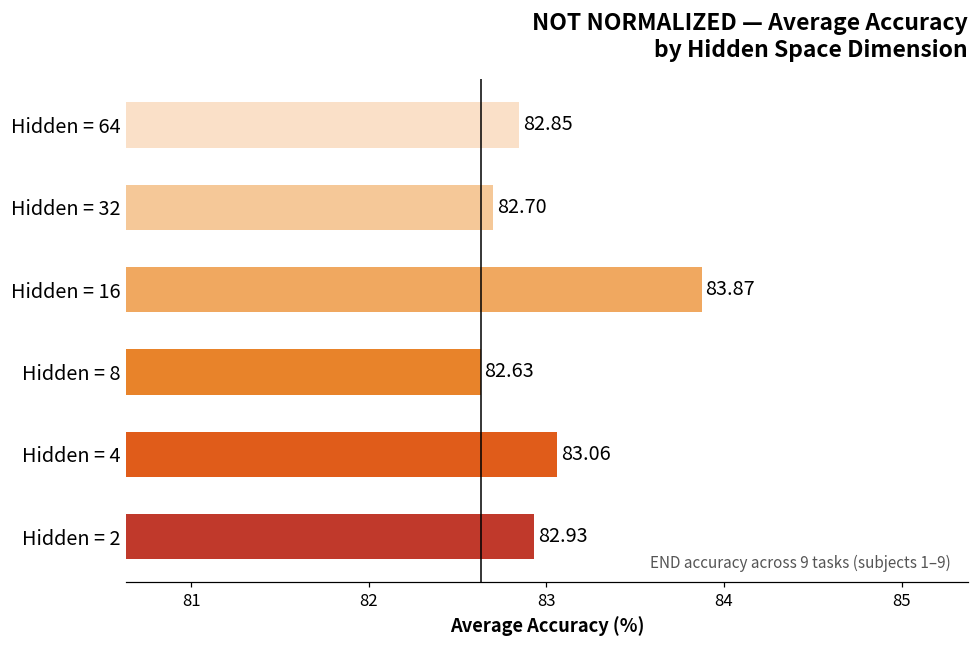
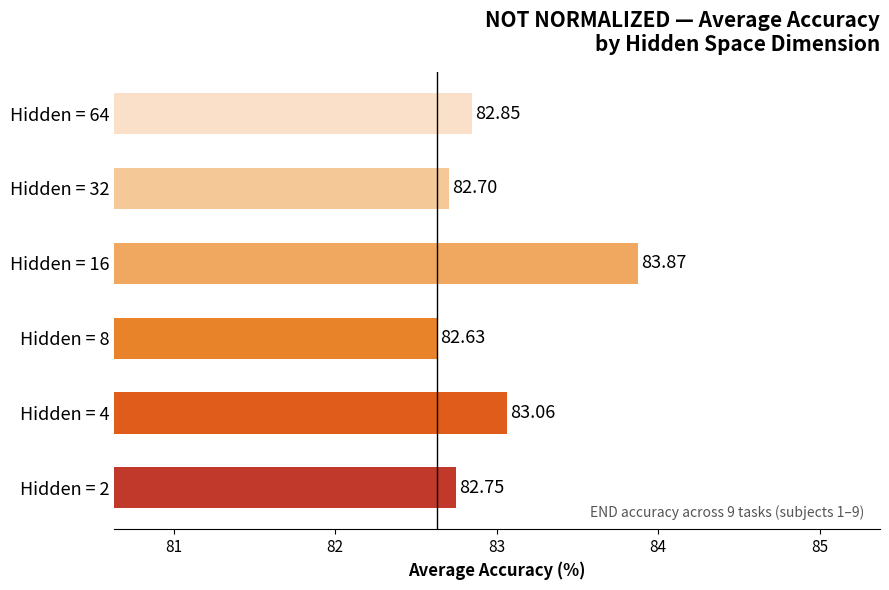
Hidden = 2: 82.93 -> 82.75
